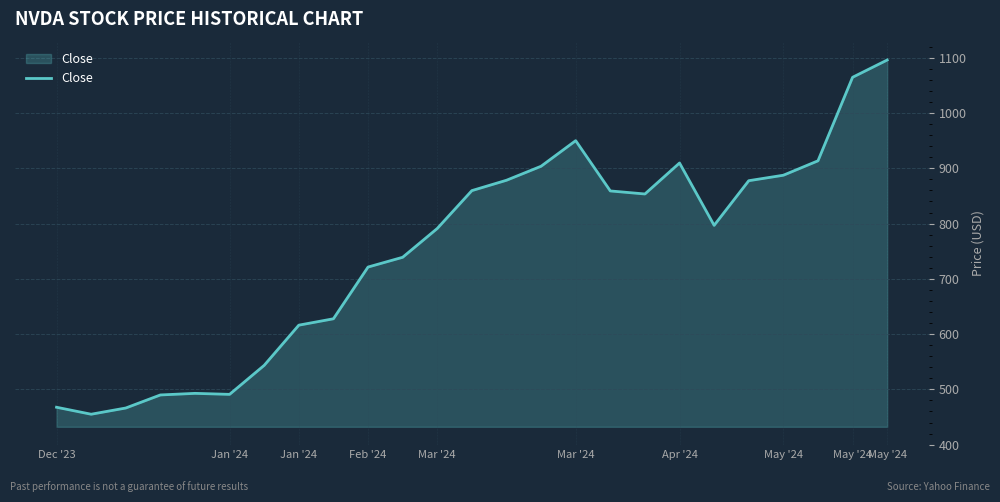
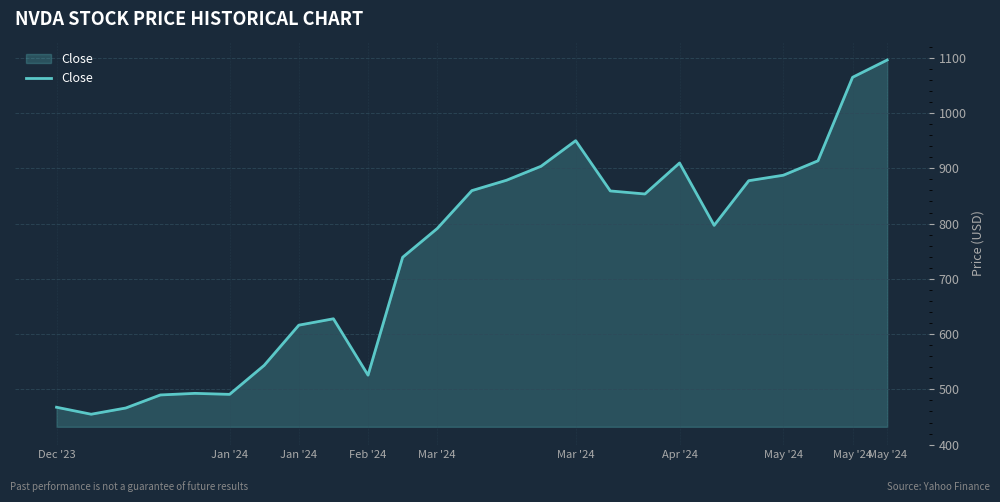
Feb '24: 720 -> 530
